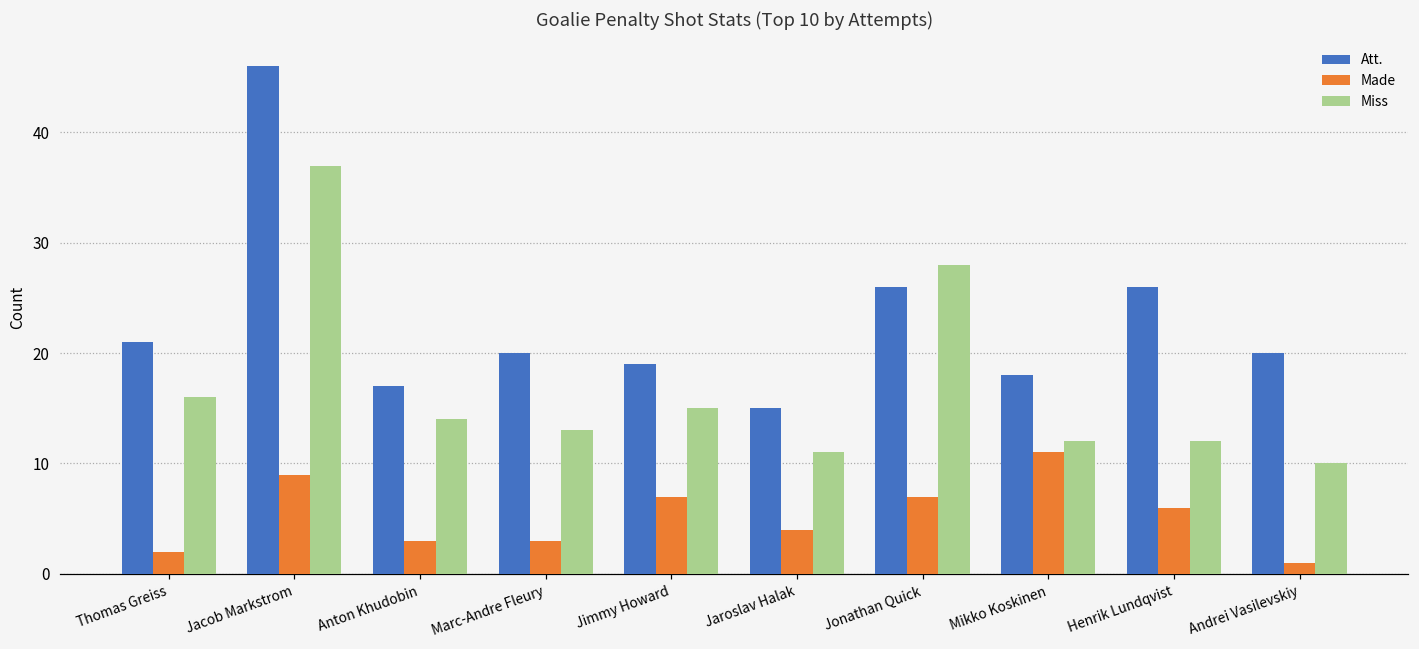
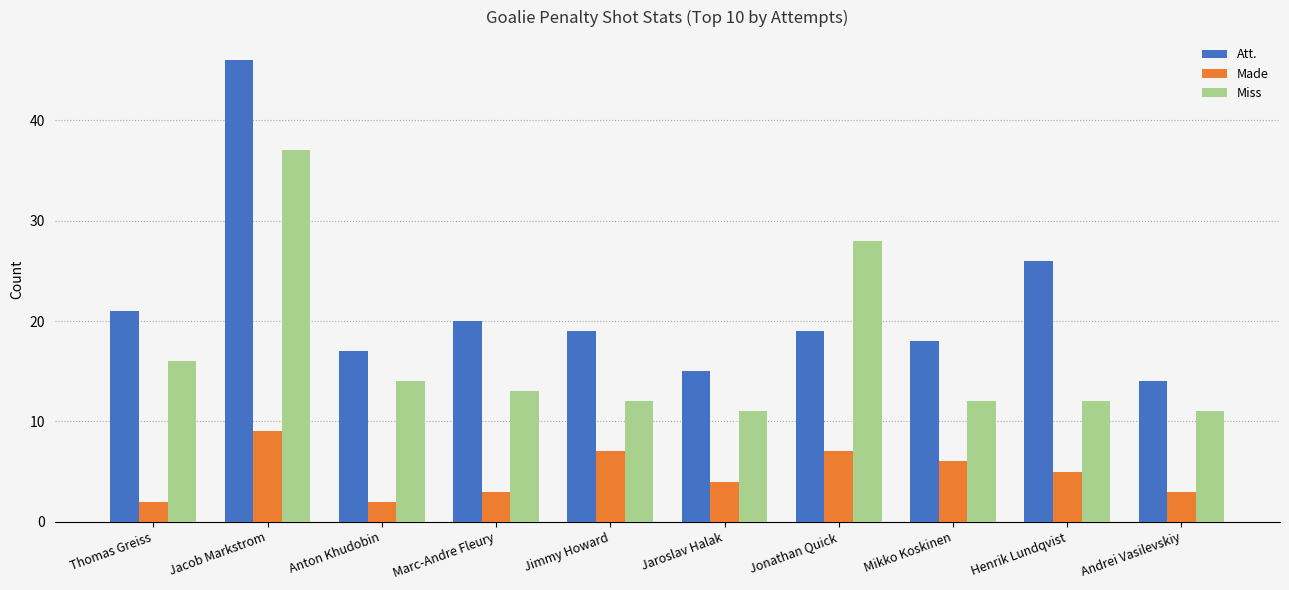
Made, Anton Khudobin: 3 -> 2
Miss, Jimmy Howard: 15 -> 12
Att., Jonathan Quick: 26 -> 19
Made, Mikko Koskinen: 11 -> 6
Made, Henrik Lundqvist: 6 -> 5
Att., Andrei Vasilevskiy: 20 -> 14
Made, Andrei Vasilevskiy: 1 -> 3
Miss, Andrei Vasilevskiy: 10 -> 11
